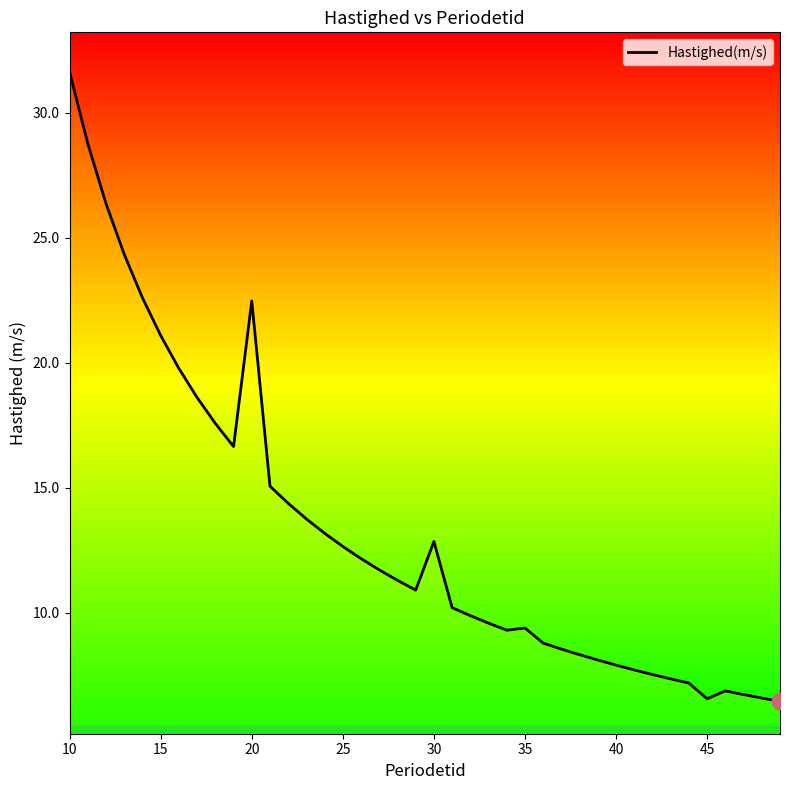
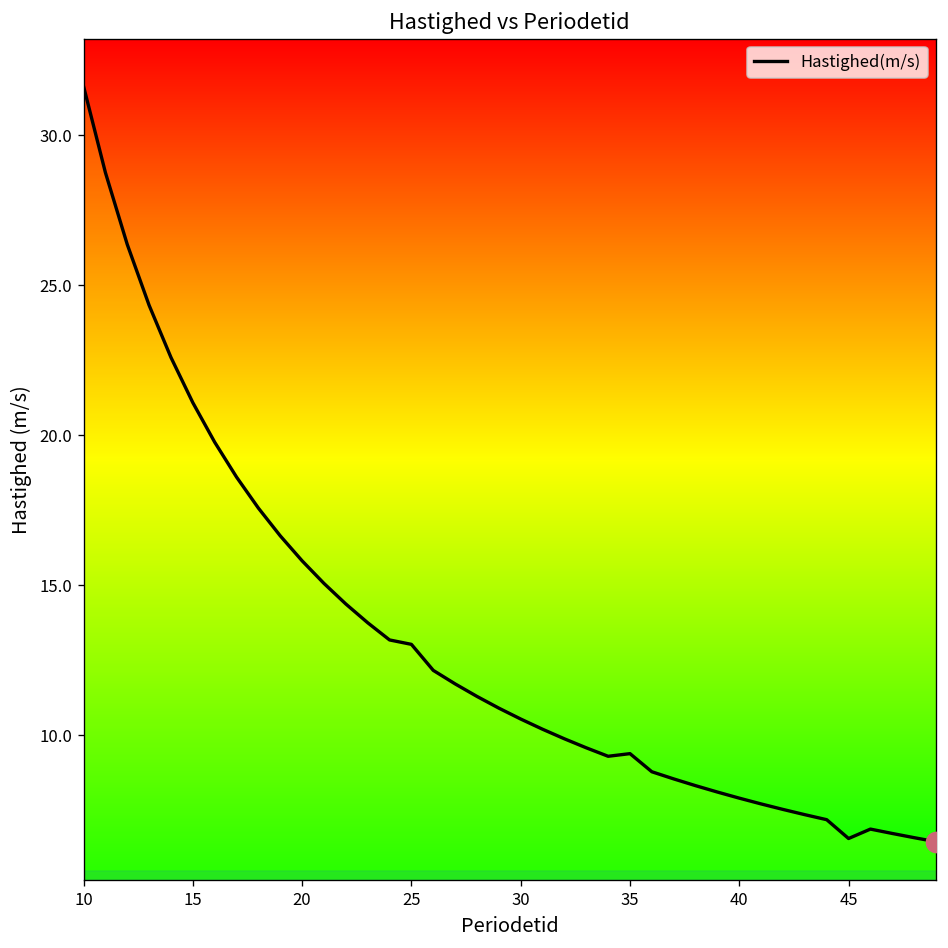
Hastighed(m/s), 20: 22.5 -> 15.8
Hastighed(m/s), 25: 12.7 -> 13.0
Hastighed(m/s), 30: 12.8 -> 10.5
